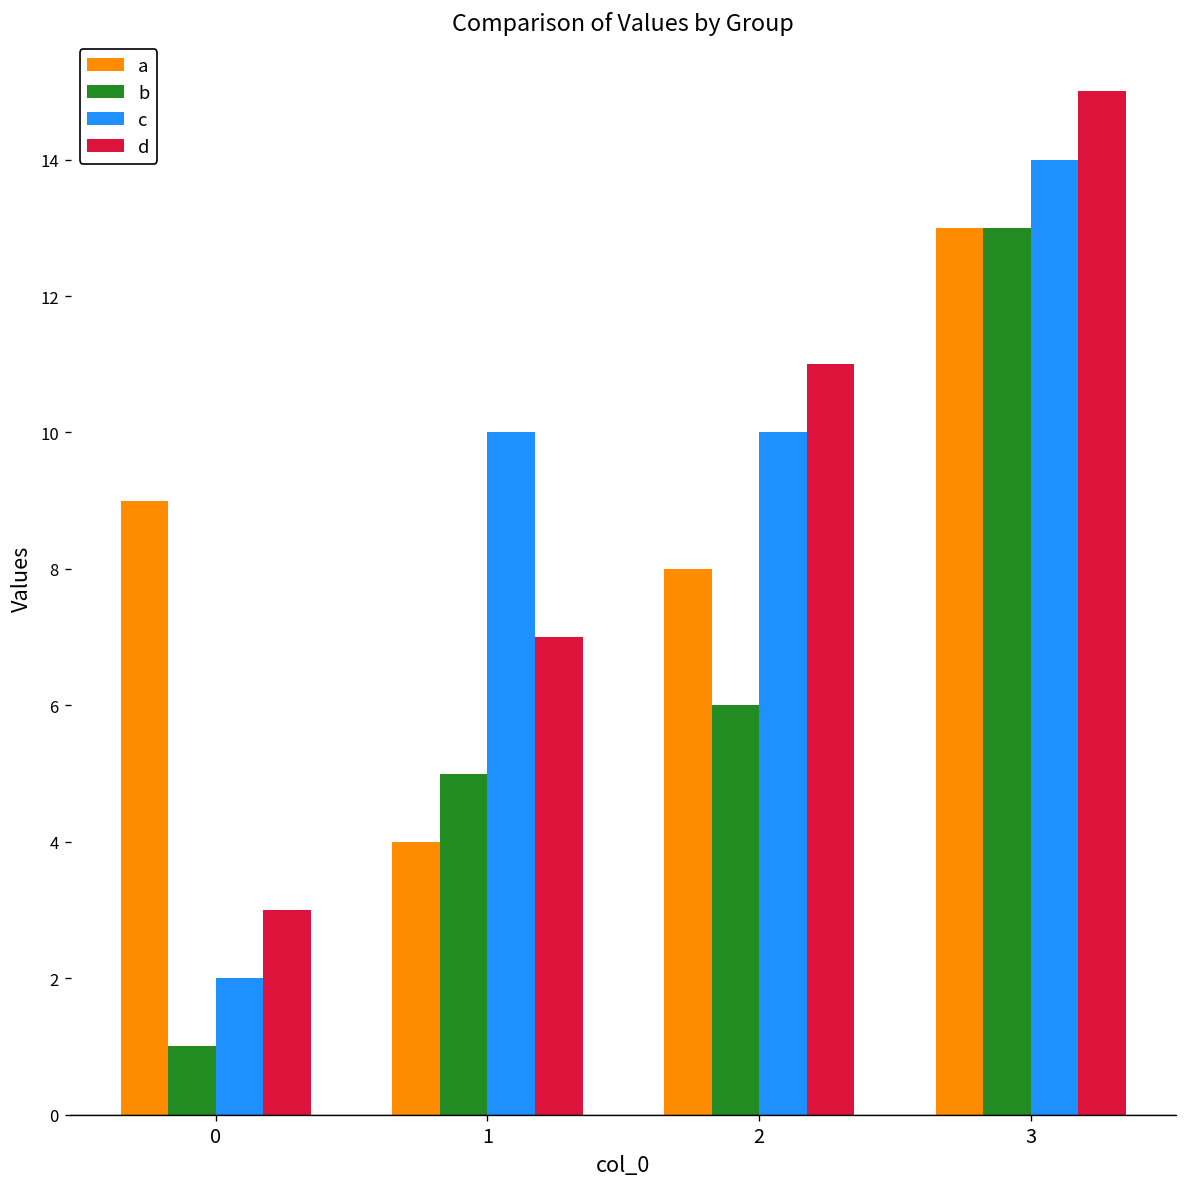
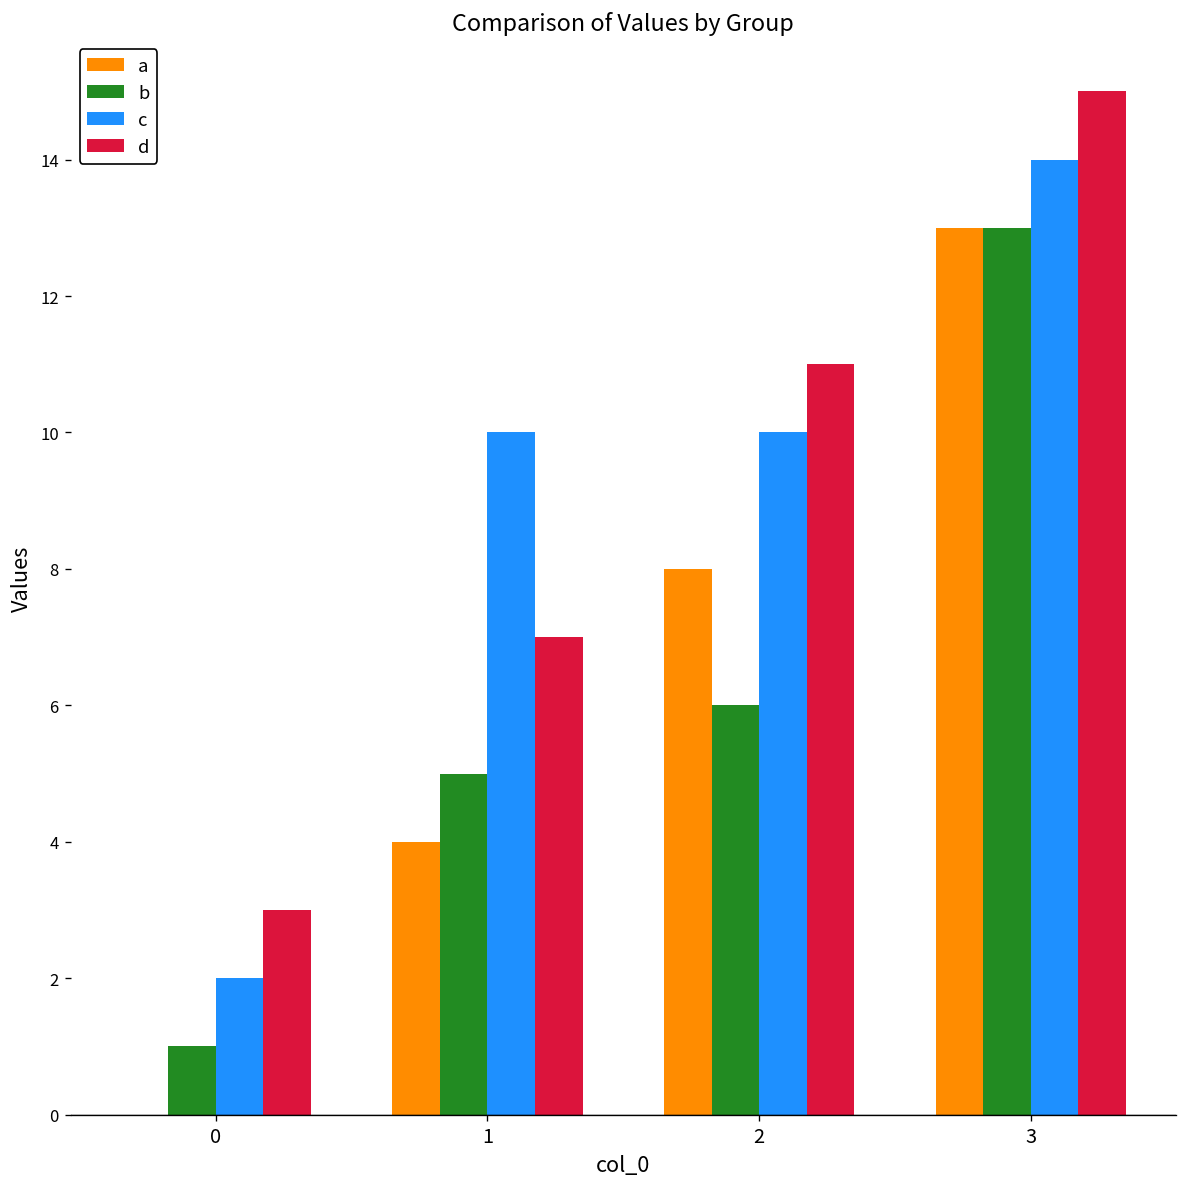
a, 0: 9 -> 0
